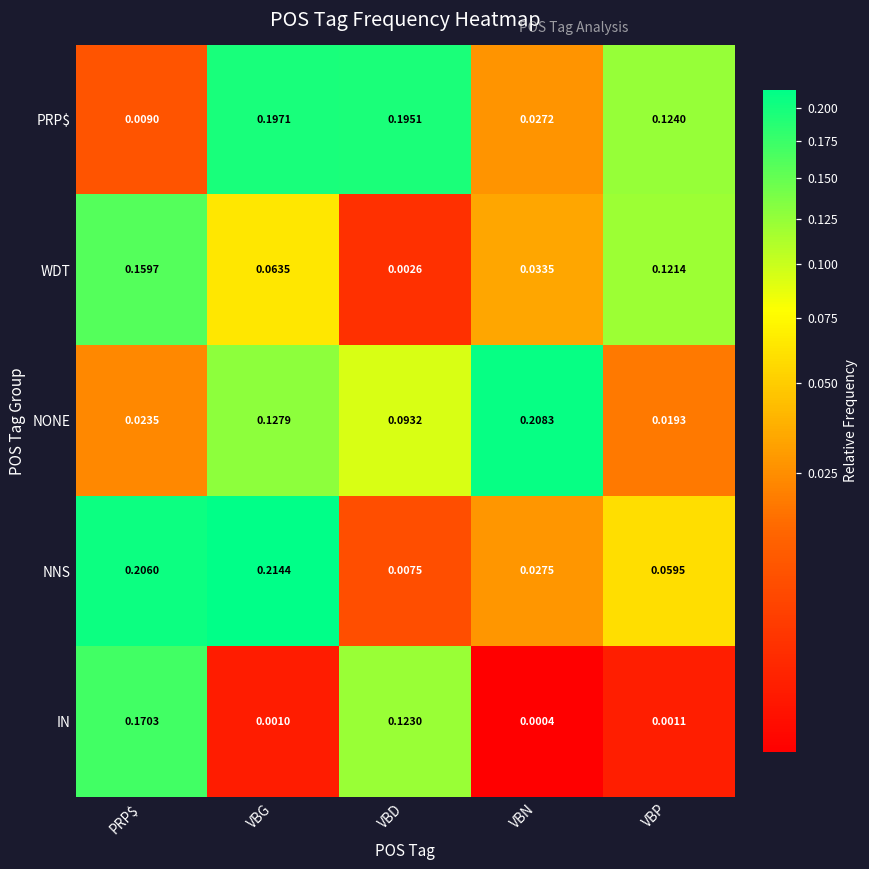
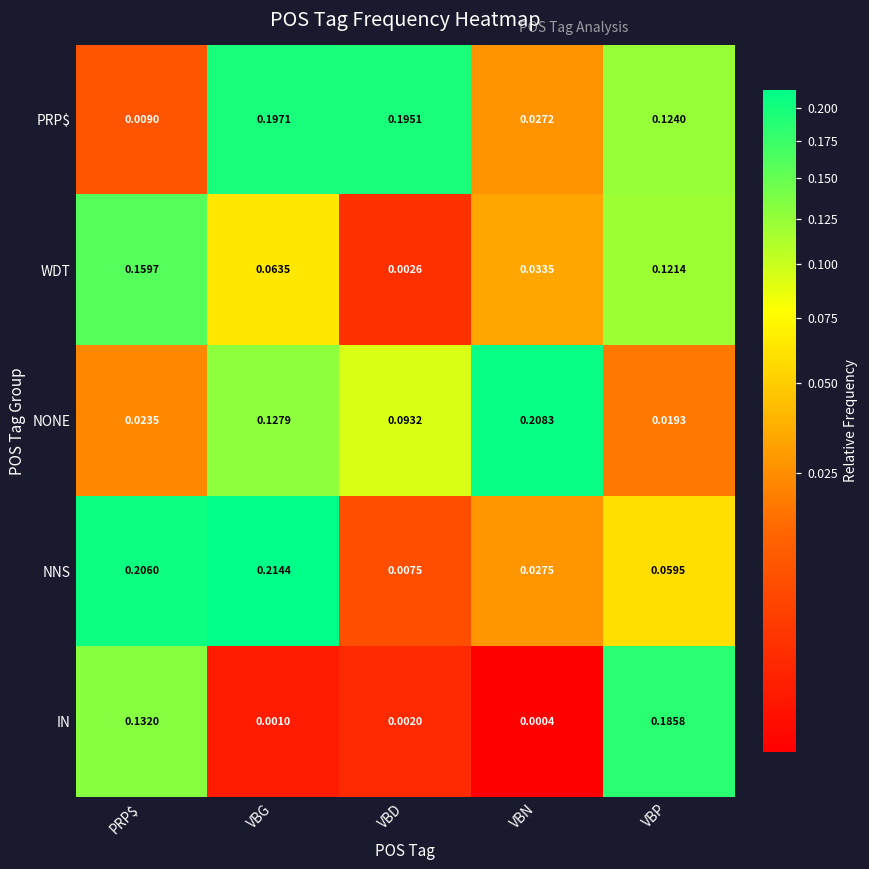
IN, PRP$: 0.1703 -> 0.1320
IN, VBD: 0.1230 -> 0.0020
IN, VBP: 0.0011 -> 0.1858
